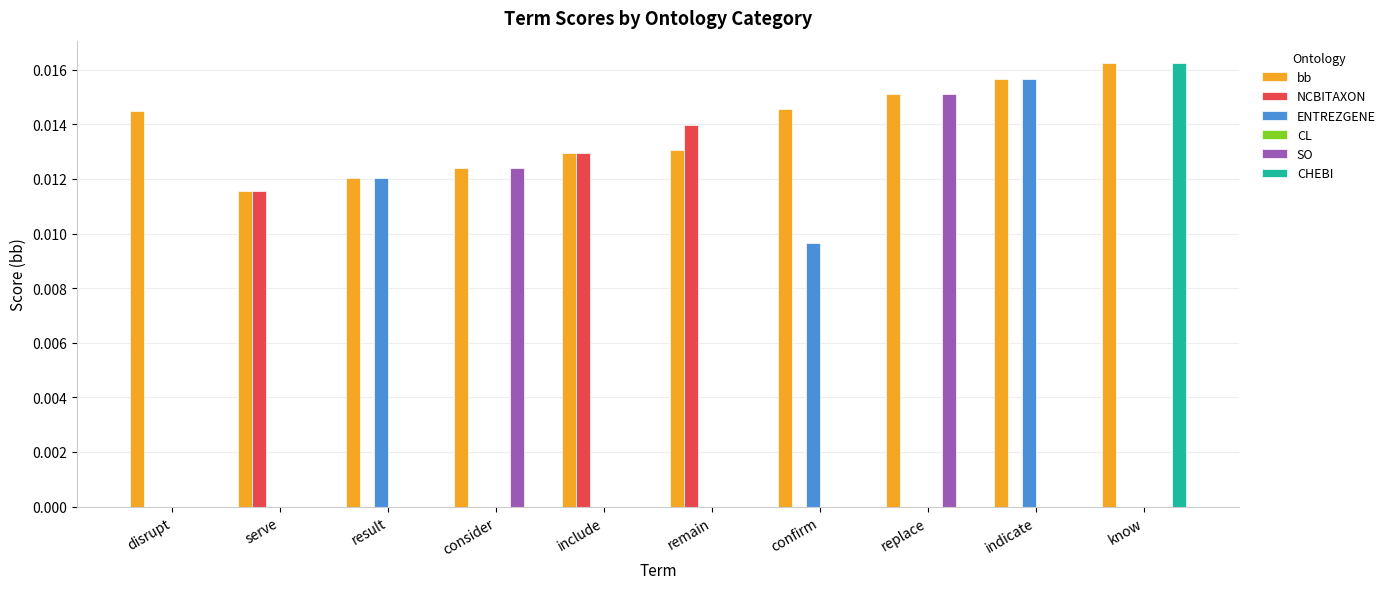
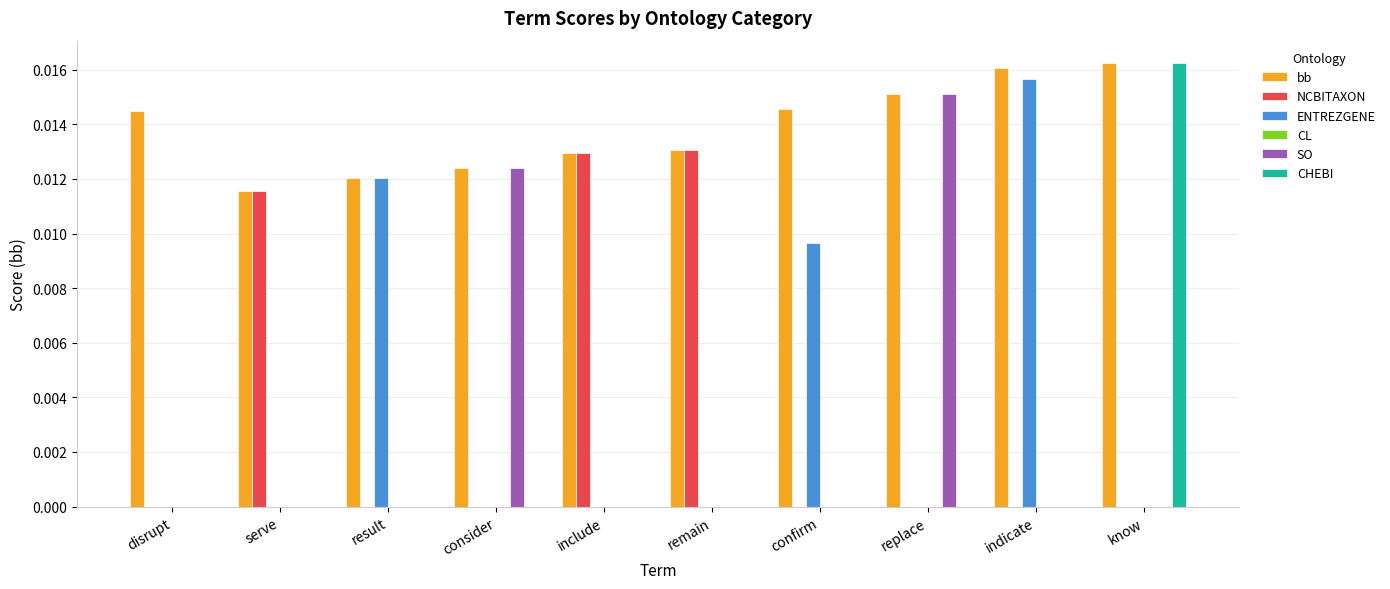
NCBITAXON, remain: 0.0140 -> 0.0131
bb, indicate: 0.0156 -> 0.0161
